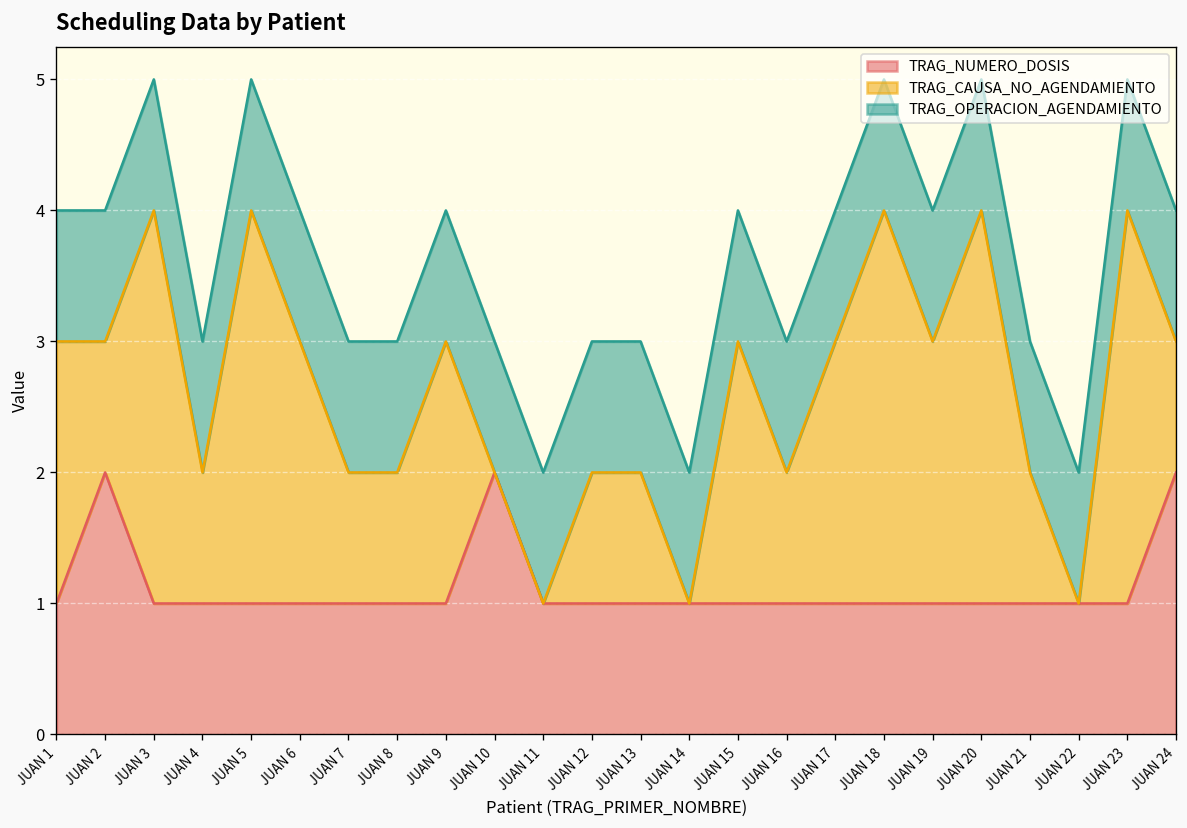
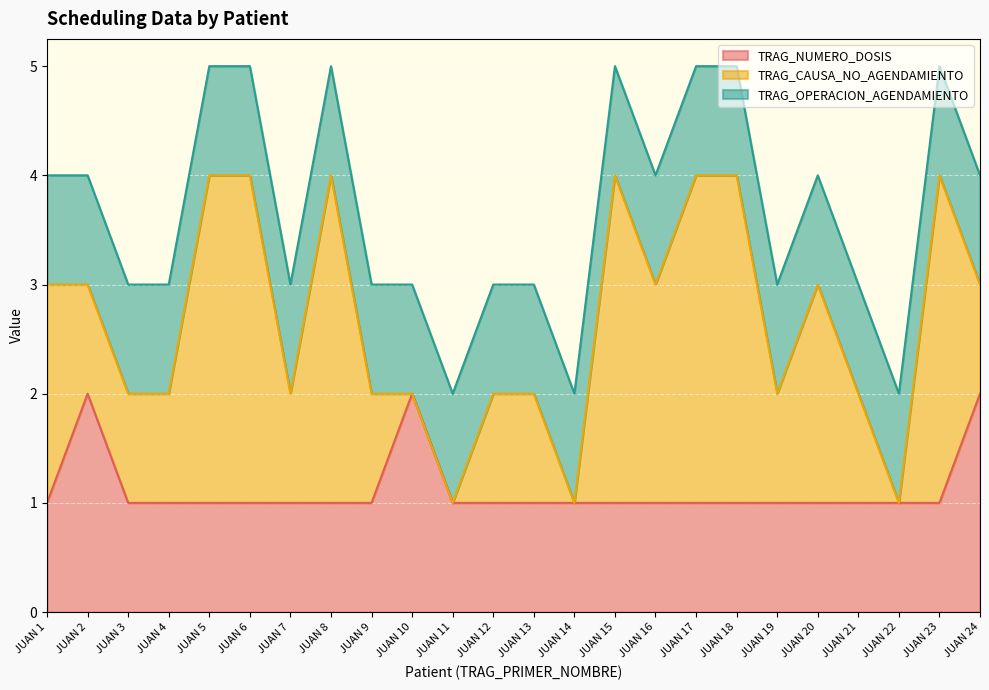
TRAG_CAUSA_NO_AGENDAMIENTO, JUAN 3: 3 -> 1
TRAG_CAUSA_NO_AGENDAMIENTO, JUAN 6: 2 -> 3
TRAG_CAUSA_NO_AGENDAMIENTO, JUAN 8: 1 -> 3
TRAG_CAUSA_NO_AGENDAMIENTO, JUAN 9: 2 -> 1
TRAG_CAUSA_NO_AGENDAMIENTO, JUAN 15: 2 -> 3
TRAG_CAUSA_NO_AGENDAMIENTO, JUAN 16: 1 -> 2
TRAG_CAUSA_NO_AGENDAMIENTO, JUAN 17: 2 -> 3
TRAG_CAUSA_NO_AGENDAMIENTO, JUAN 19: 2 -> 1
TRAG_CAUSA_NO_AGENDAMIENTO, JUAN 20: 3 -> 2
